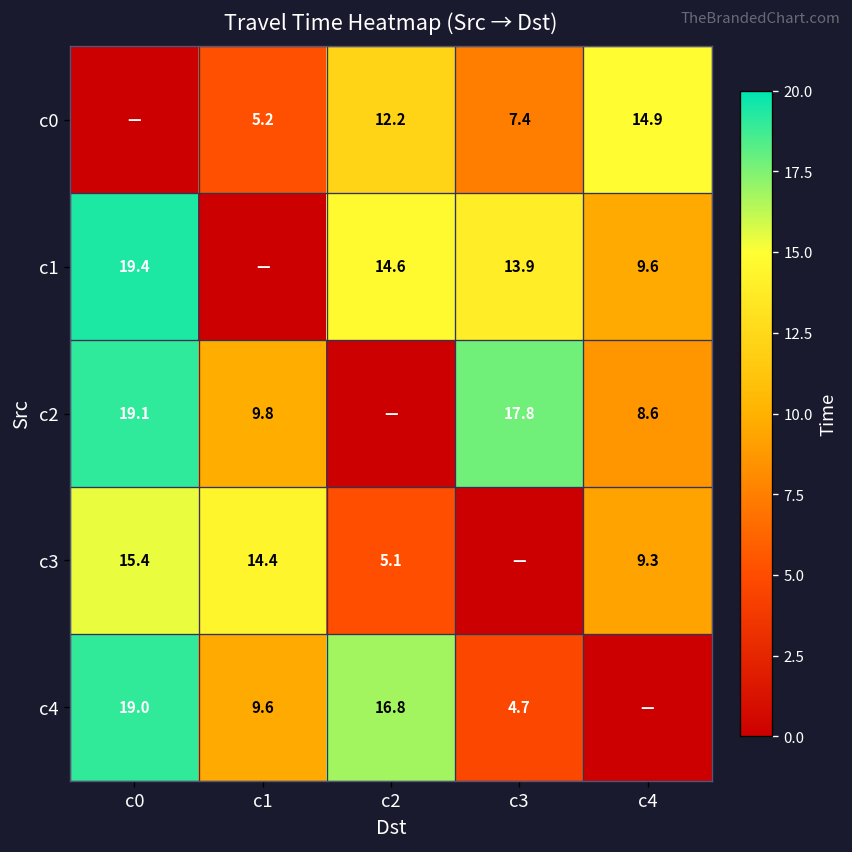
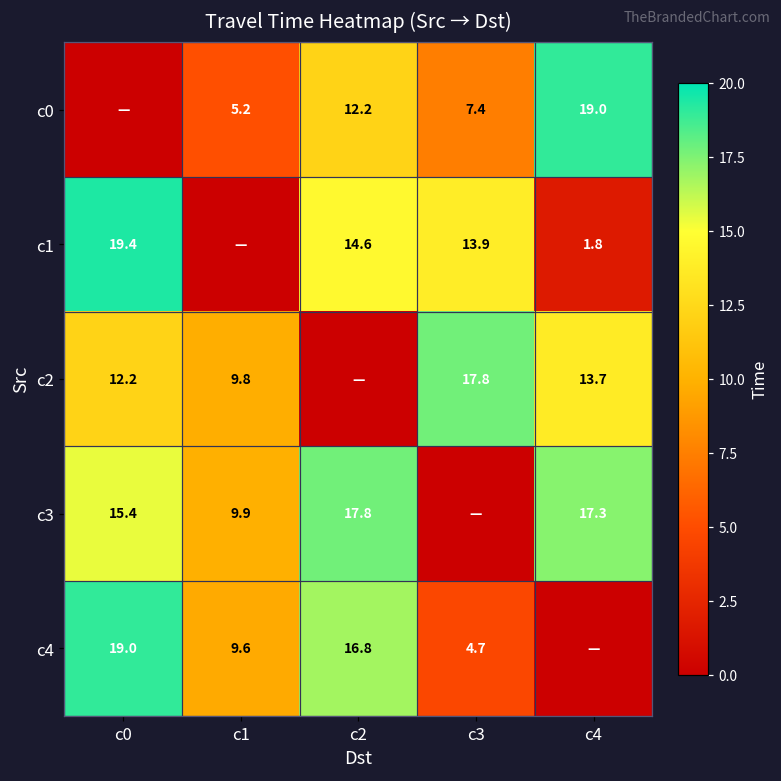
c0, c4: 14.9 -> 19.0
c1, c4: 9.6 -> 1.8
c2, c0: 19.1 -> 12.2
c2, c4: 8.6 -> 13.7
c3, c1: 14.4 -> 9.9
c3, c2: 5.1 -> 17.8
c3, c4: 9.3 -> 17.3
